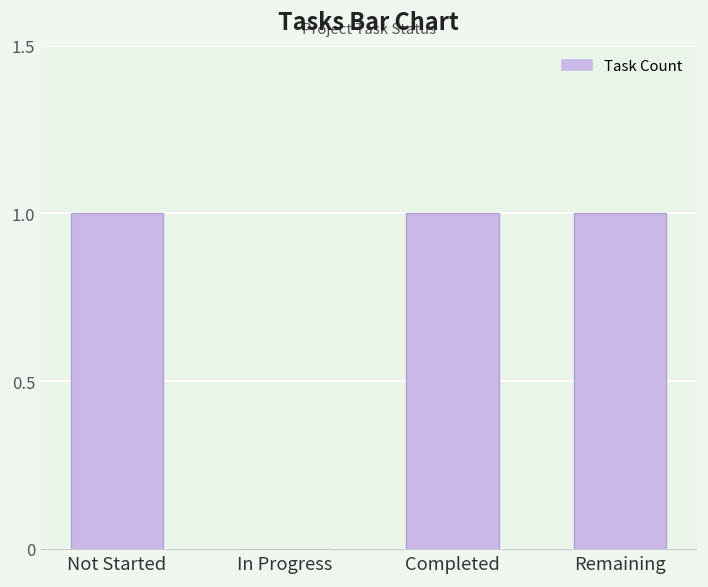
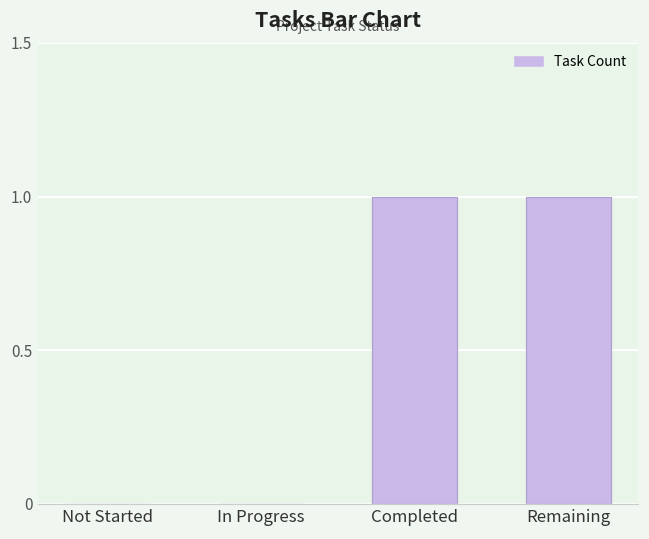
Not Started: 1 -> 0
